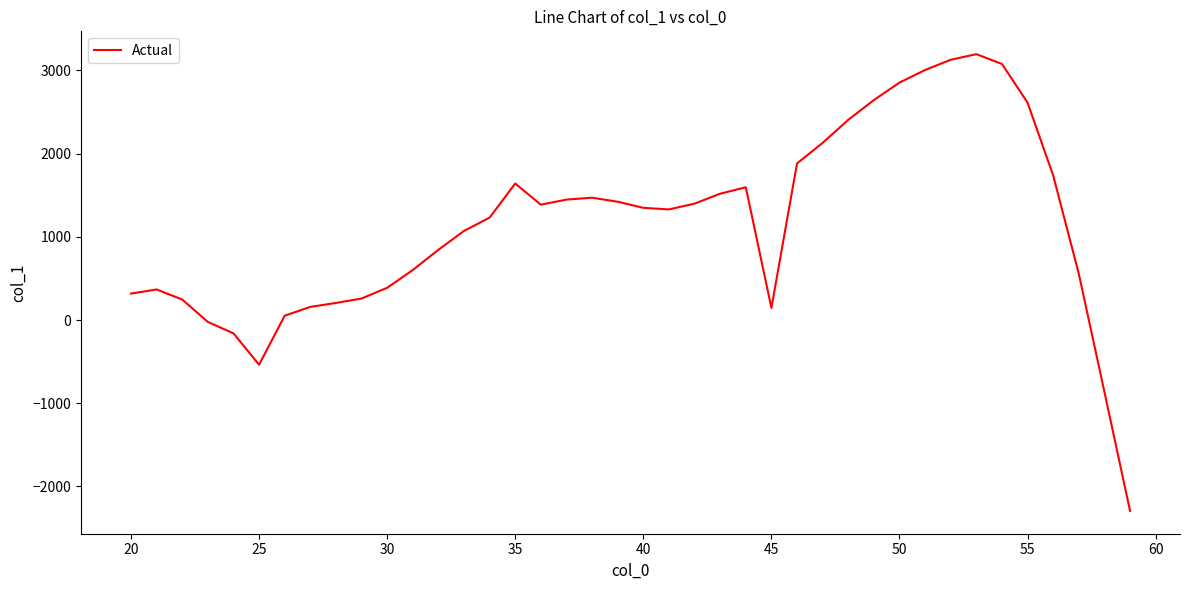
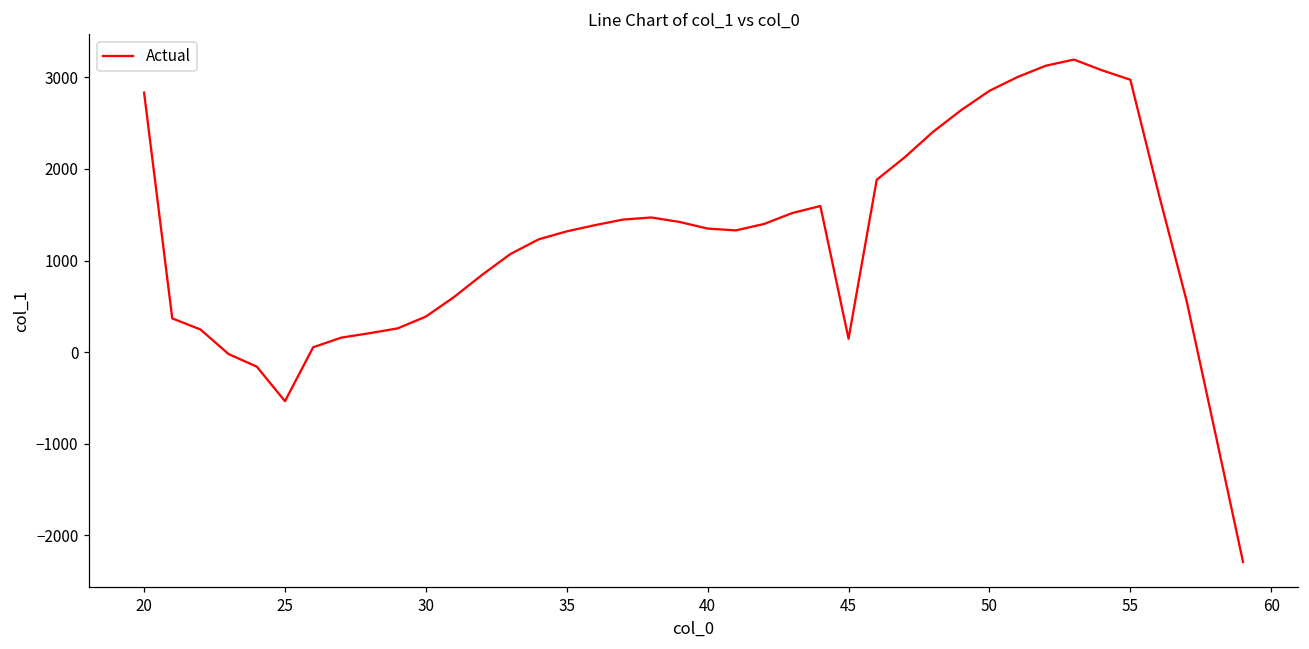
20: 300 -> 2800
35: 1600 -> 1300
55: 2600 -> 3000
